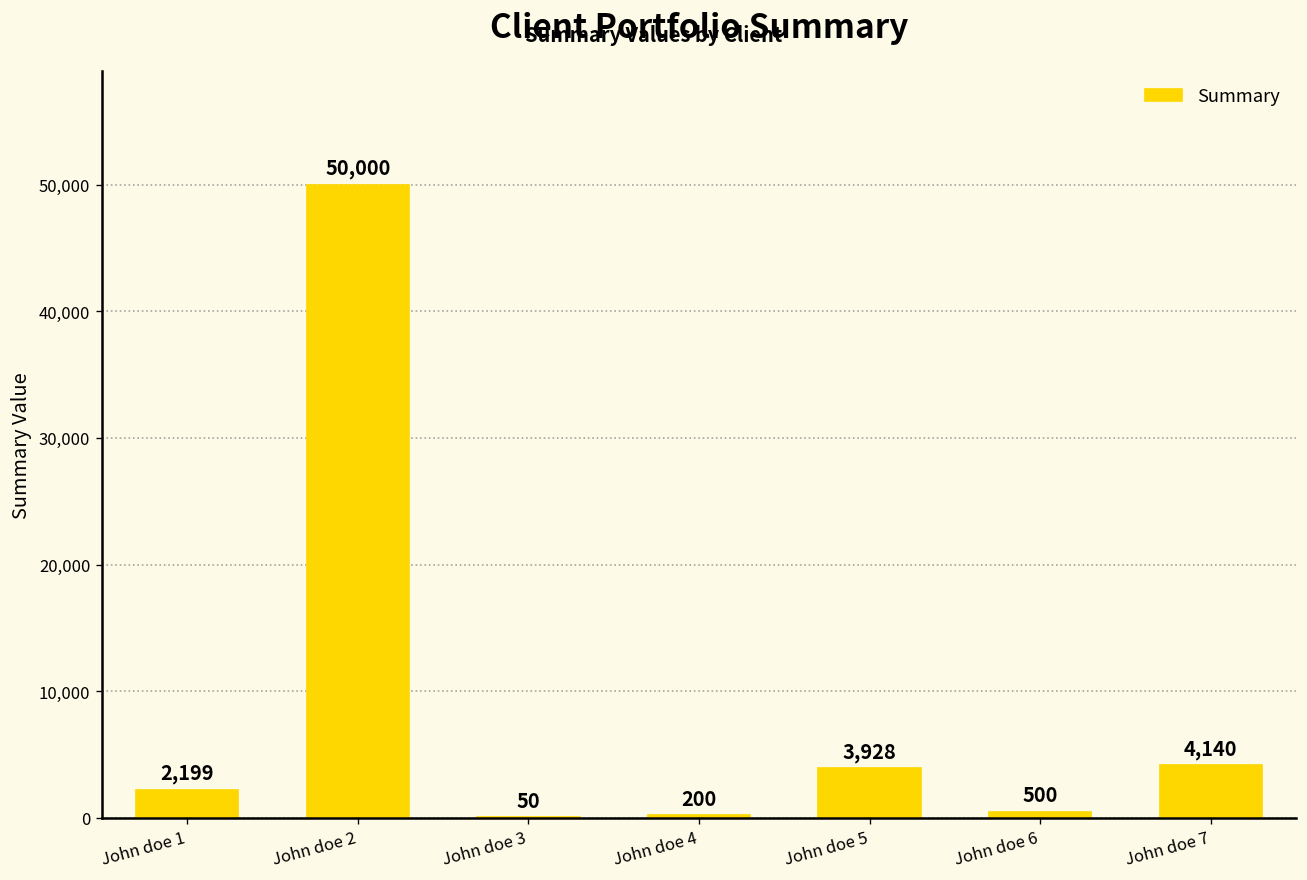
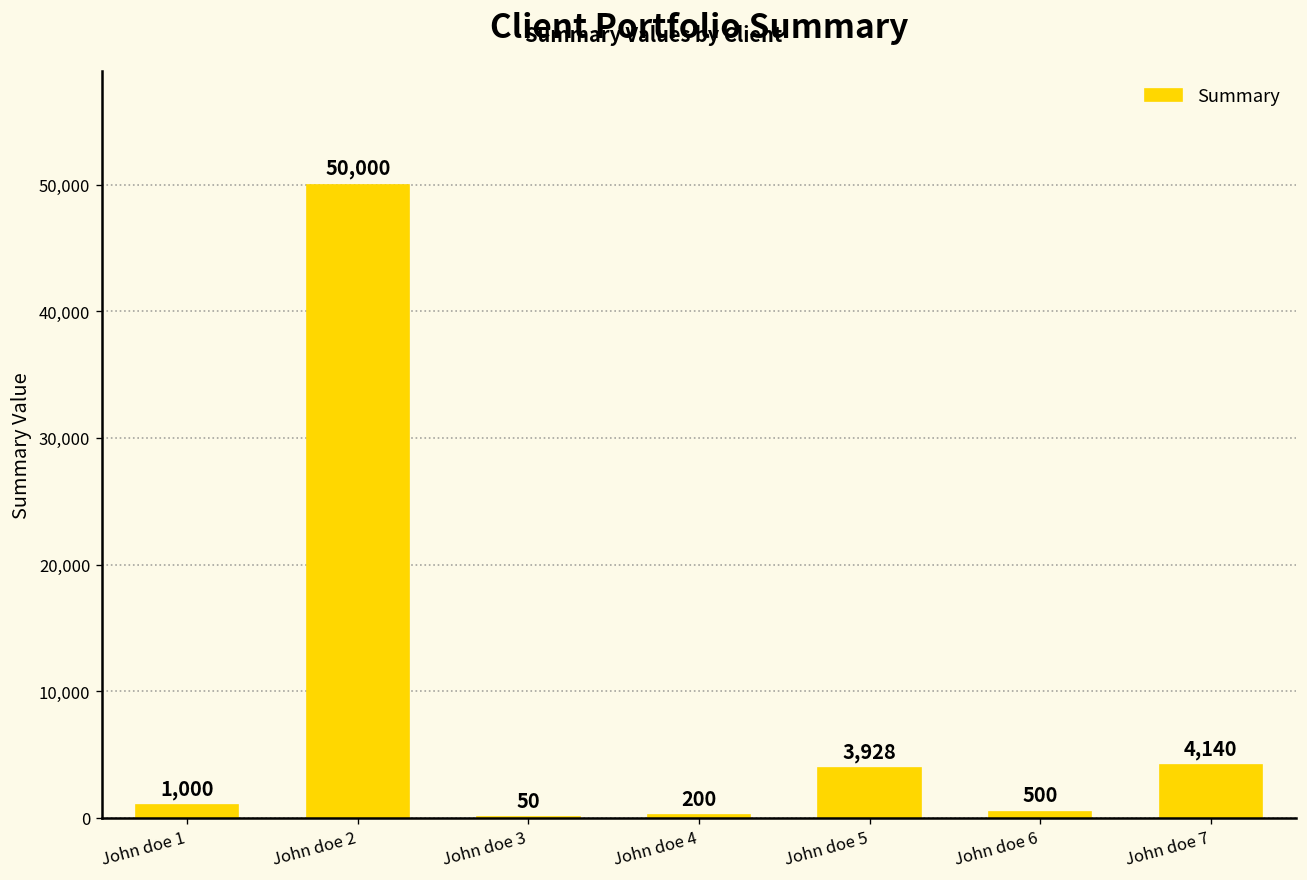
John doe 1: 2,199 -> 1,000
